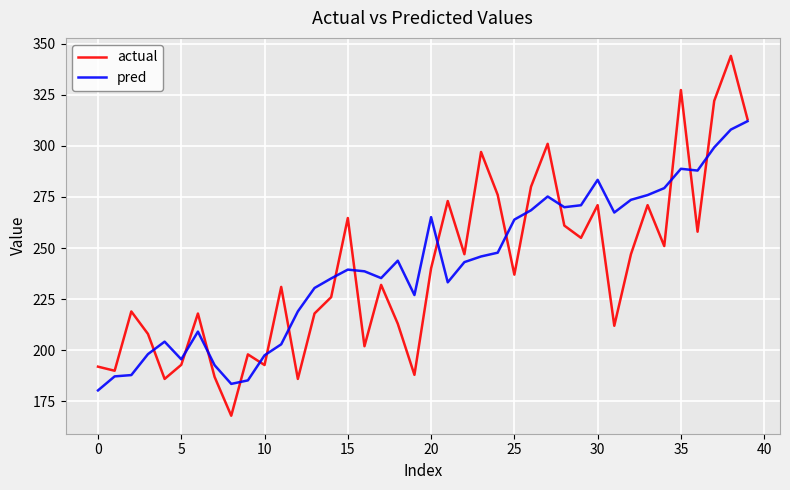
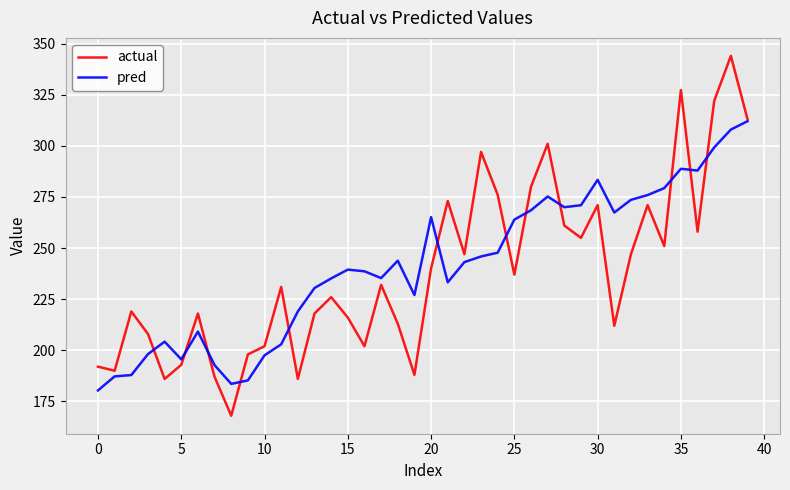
actual, 10: 193 -> 202
actual, 15: 265 -> 216
